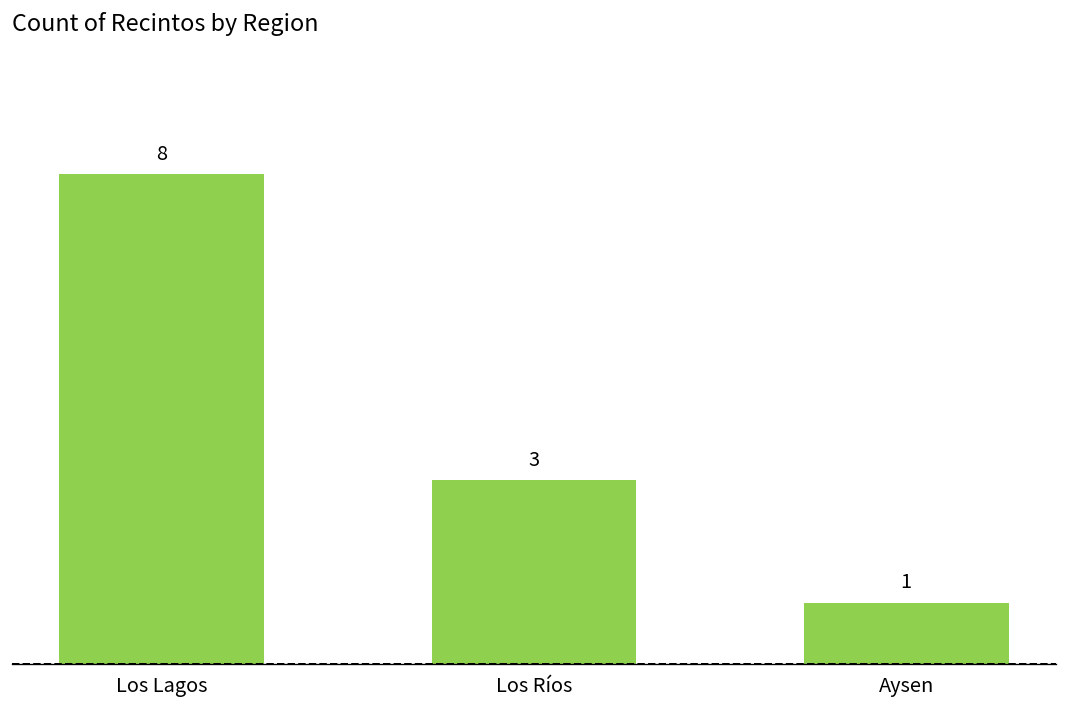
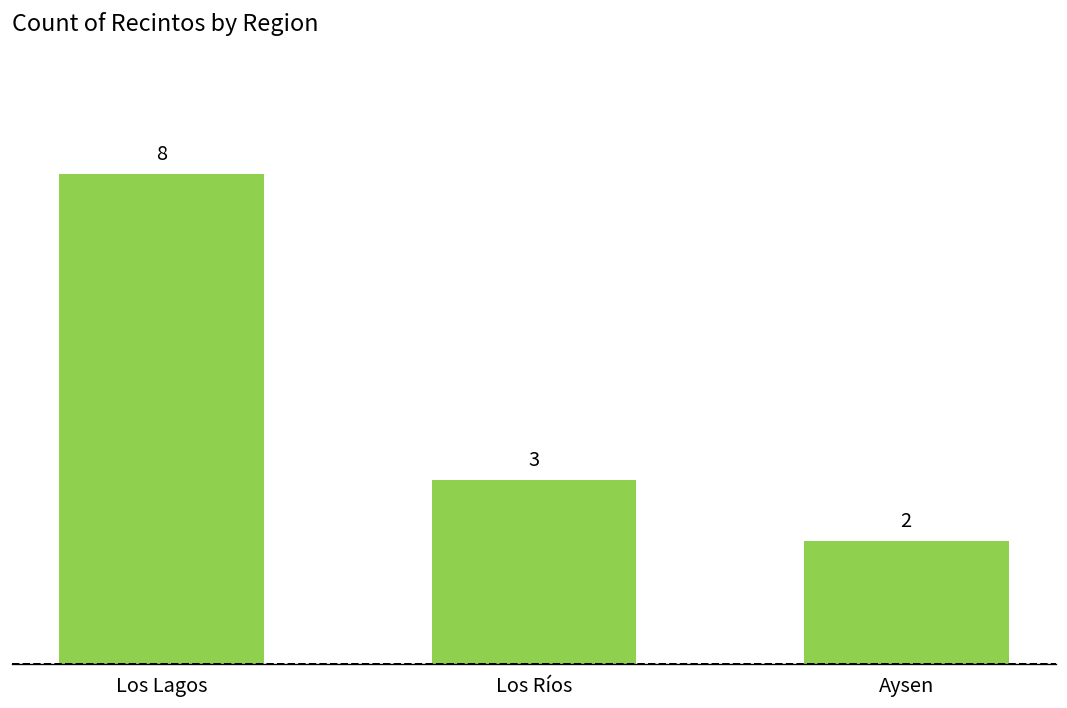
Aysen: 1 -> 2
